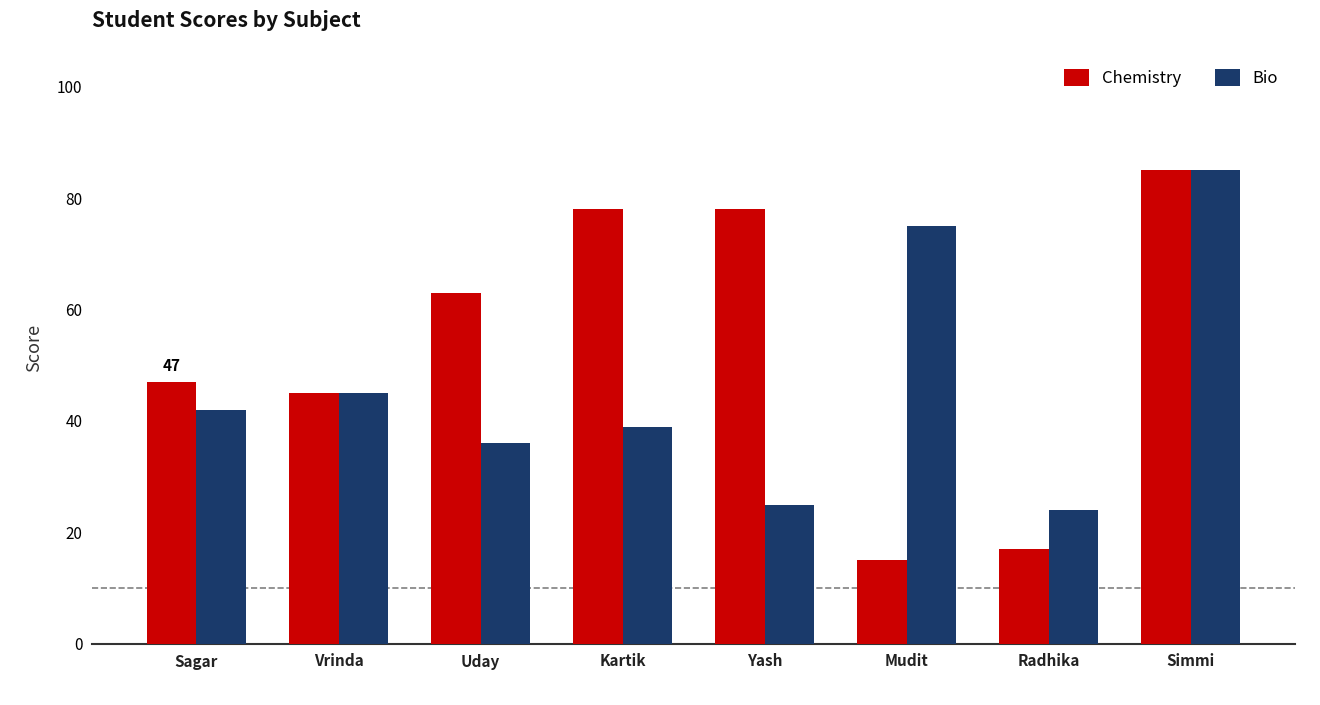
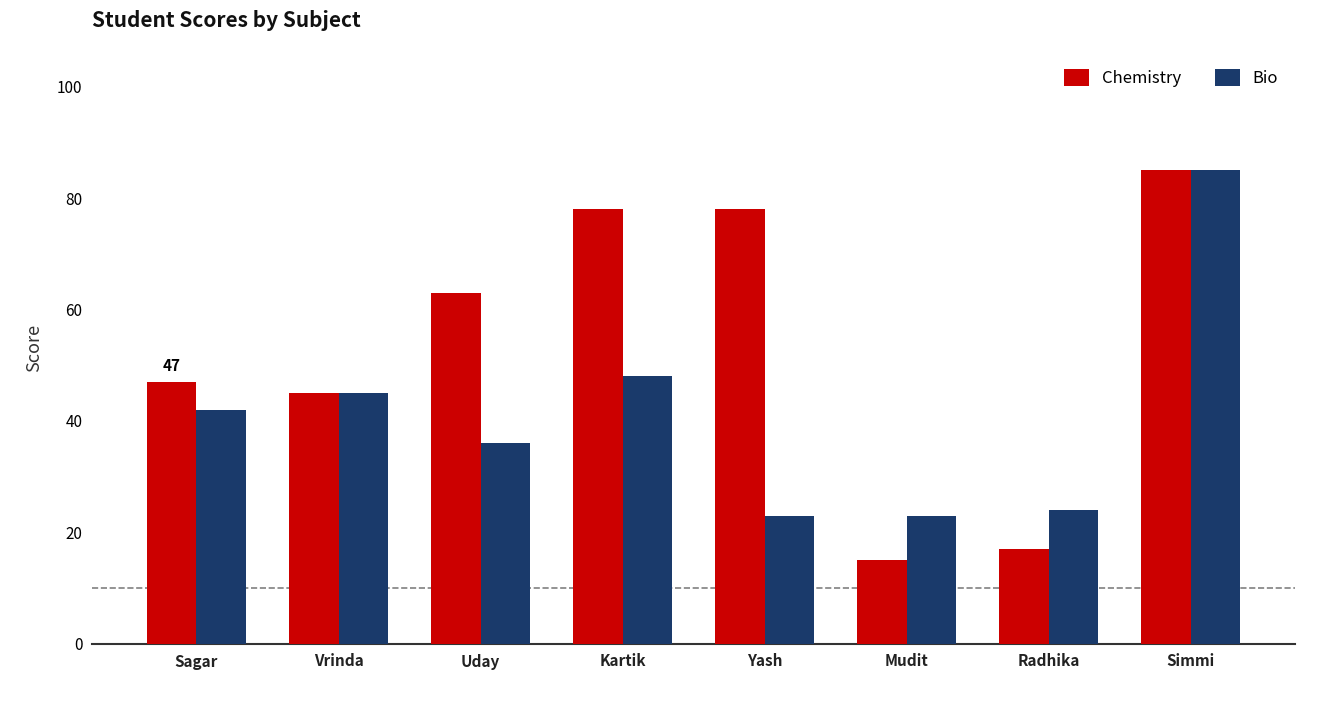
Bio, Kartik: 39 -> 48
Bio, Yash: 25 -> 23
Bio, Mudit: 75 -> 23
